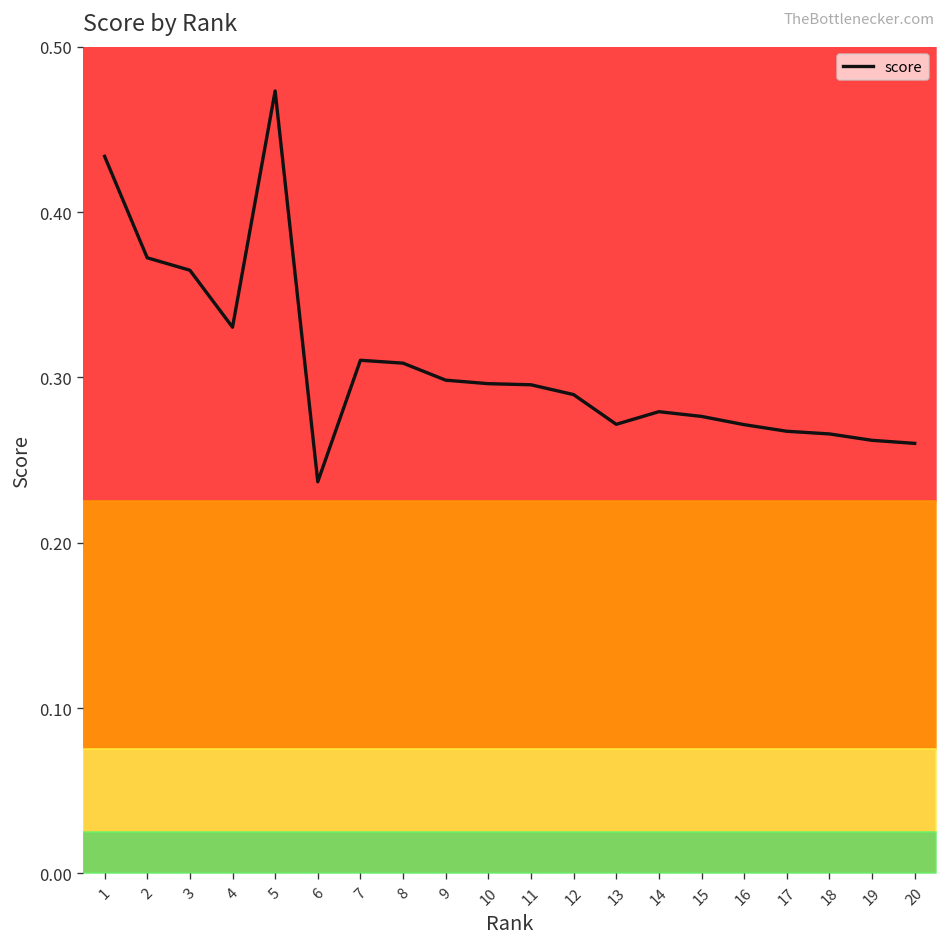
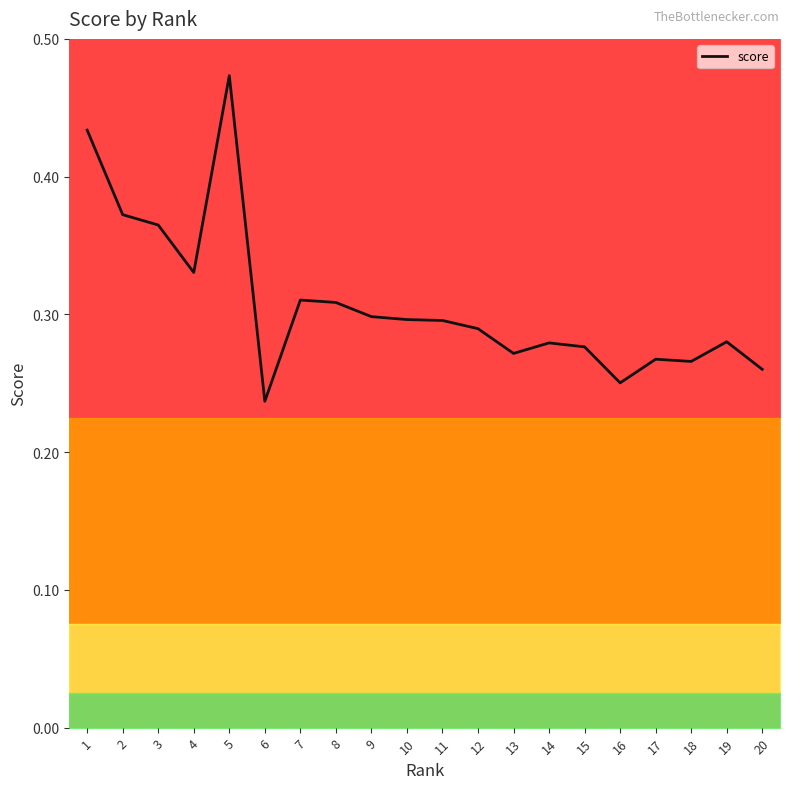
score, 16: 0.271 -> 0.250
score, 19: 0.262 -> 0.280
